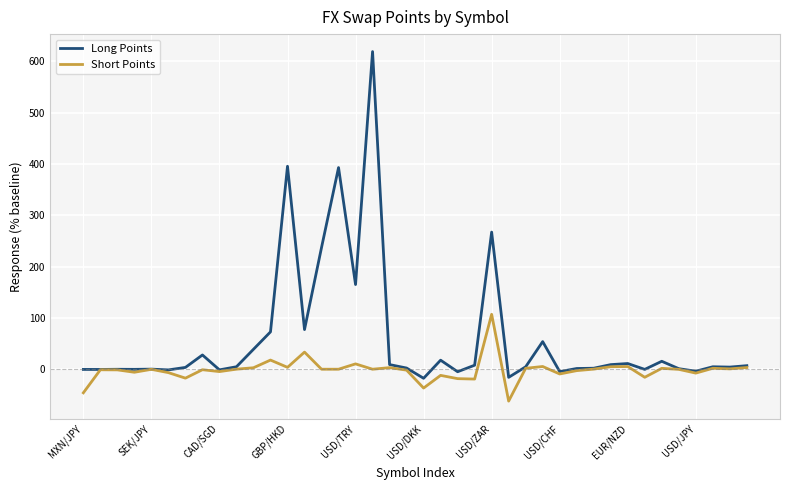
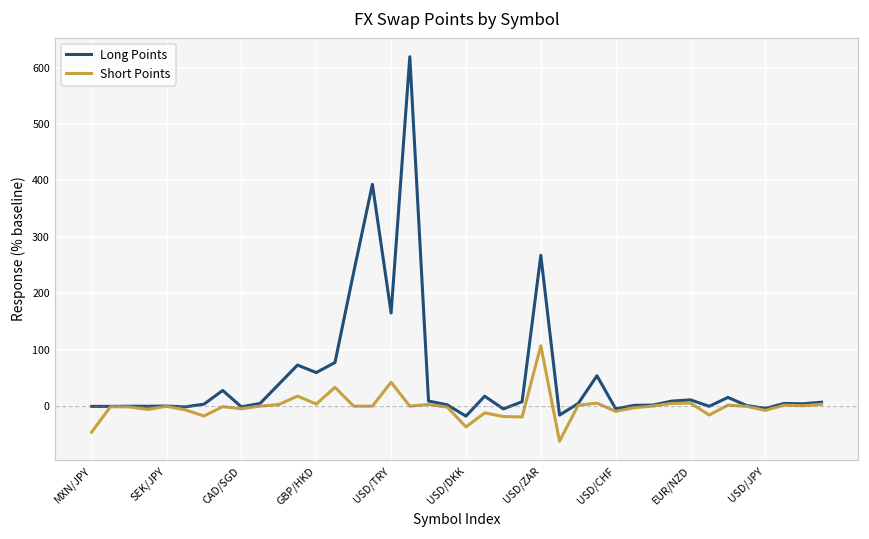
Long Points, GBP/HKD: 400 -> 60
Short Points, USD/TRY: 10 -> 40
